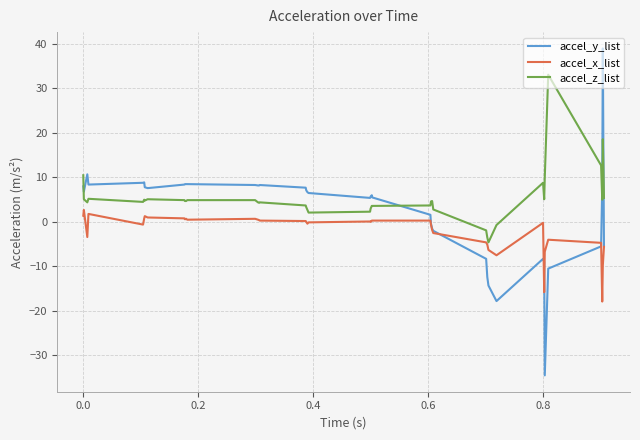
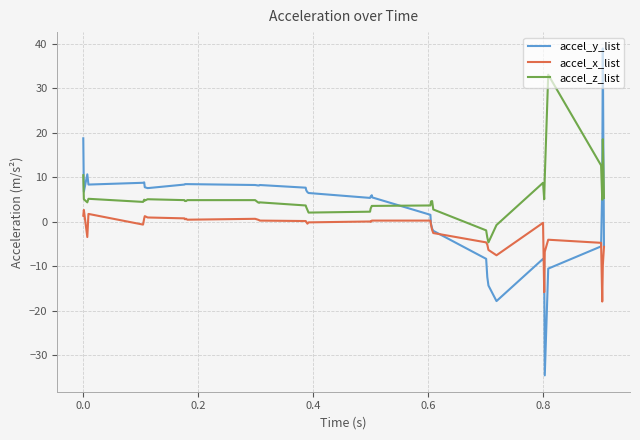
accel_y_list, 0.0: 8 -> 19
